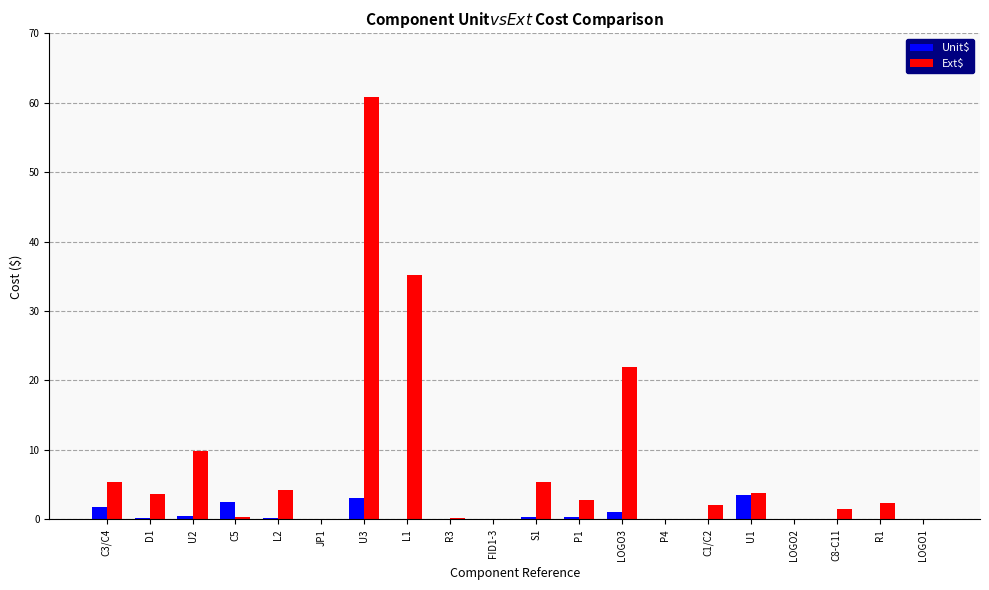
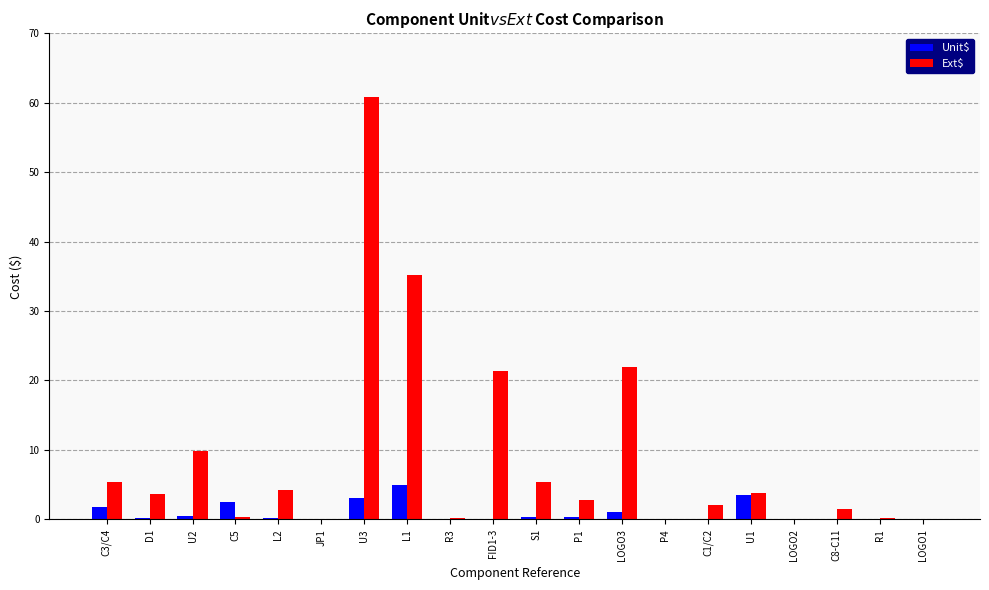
Unit$, L1: 0 -> 5
Ext$, FID1-3: 0 -> 21
Ext$, R1: 2 -> 0
